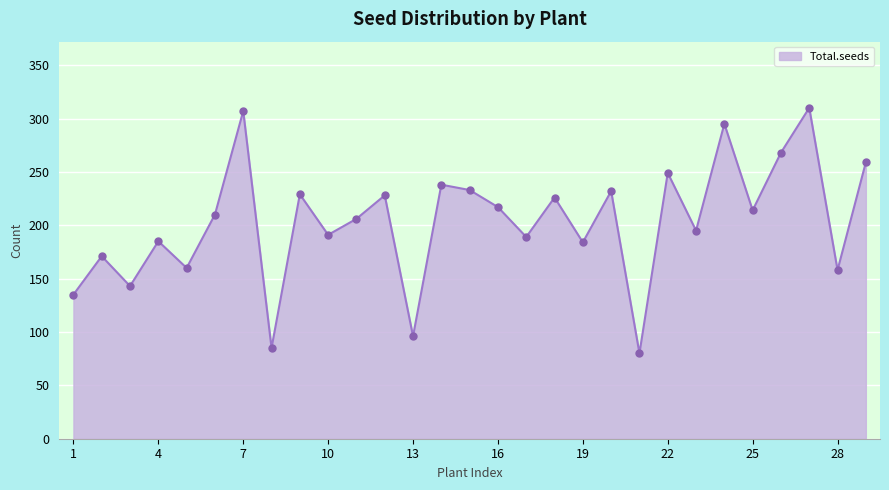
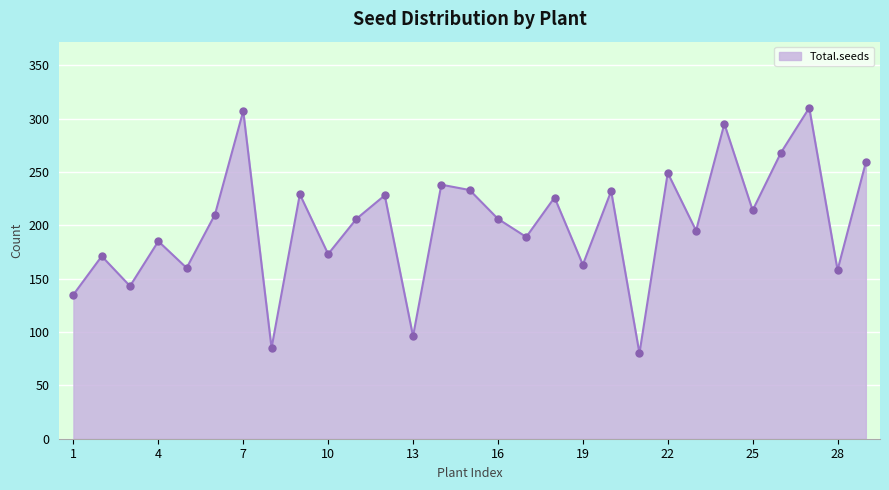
10: 191 -> 173
16: 217 -> 206
19: 184 -> 163
